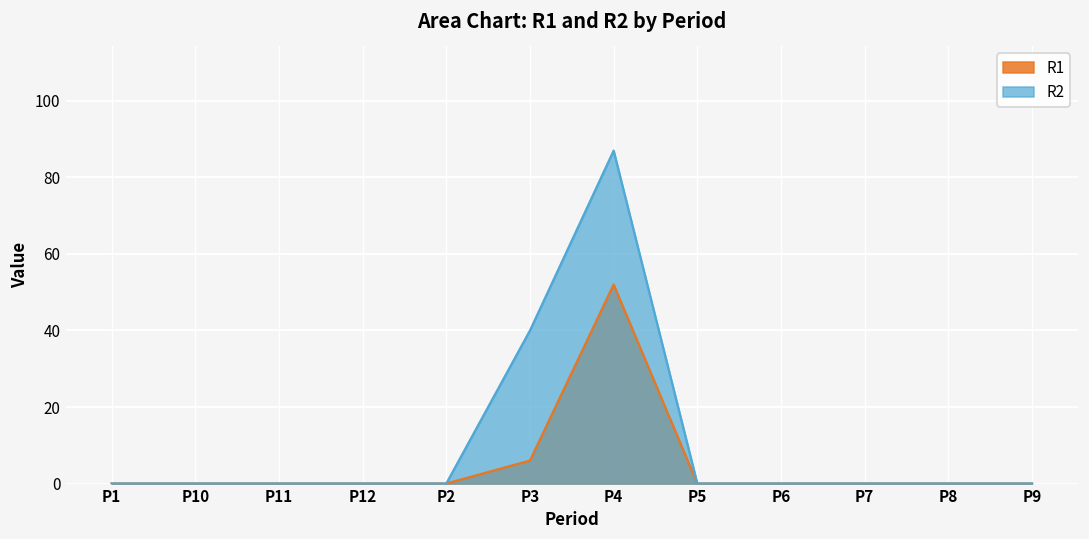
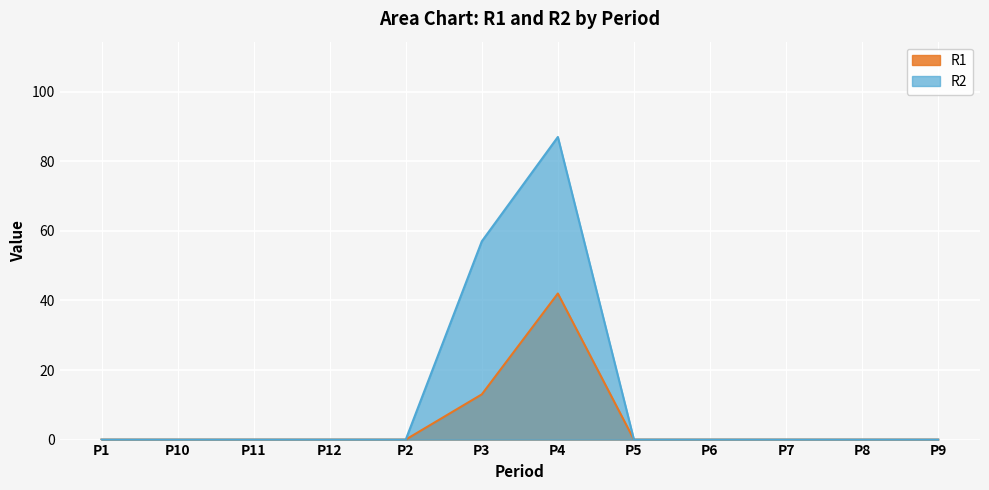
R1, P3: 6 -> 13
R2, P3: 40 -> 57
R1, P4: 52 -> 42
